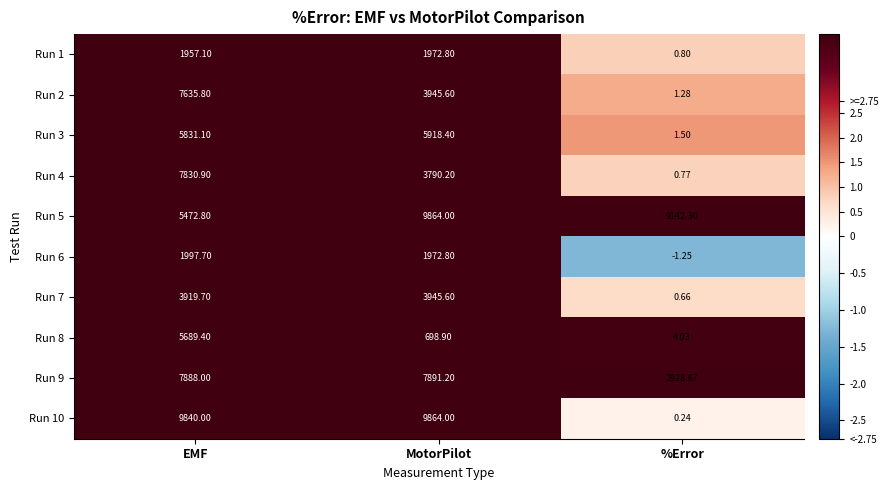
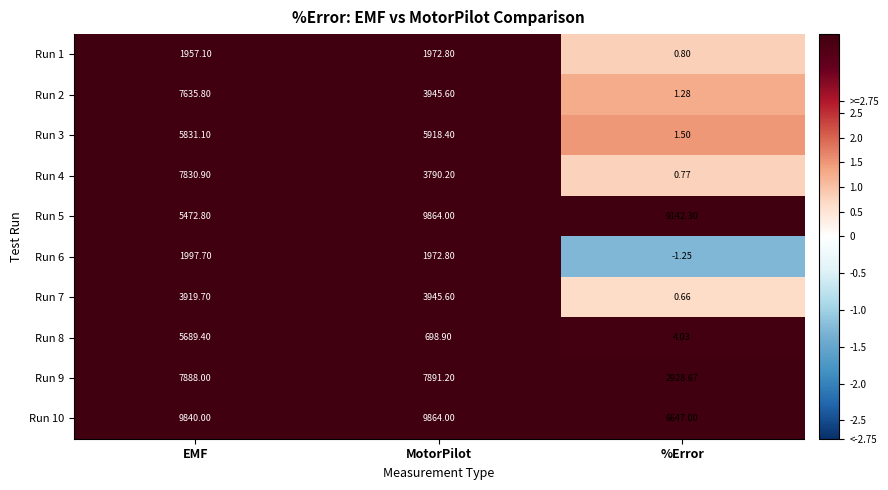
Run 10, %Error: 0.24 -> 6647.00
